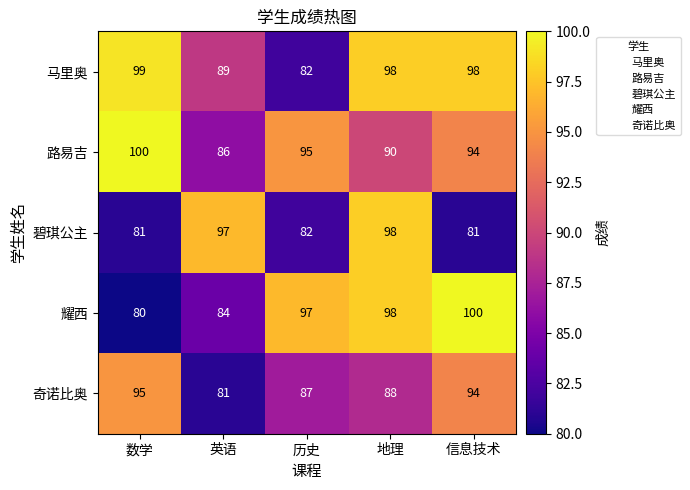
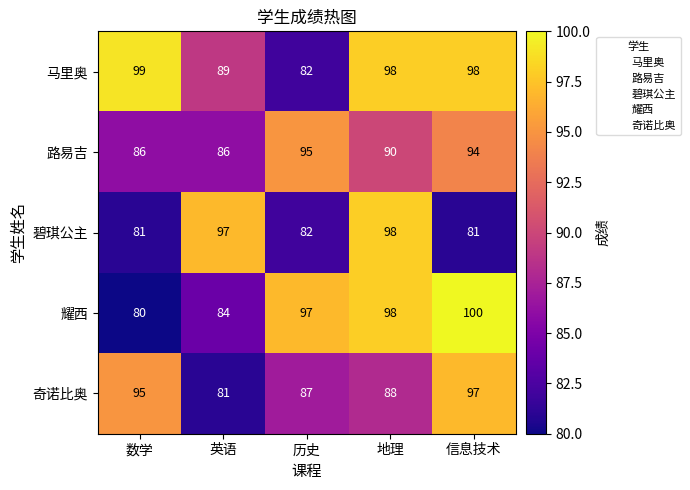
路易吉, 数学: 100 -> 86
奇诺比奥, 信息技术: 94 -> 97
